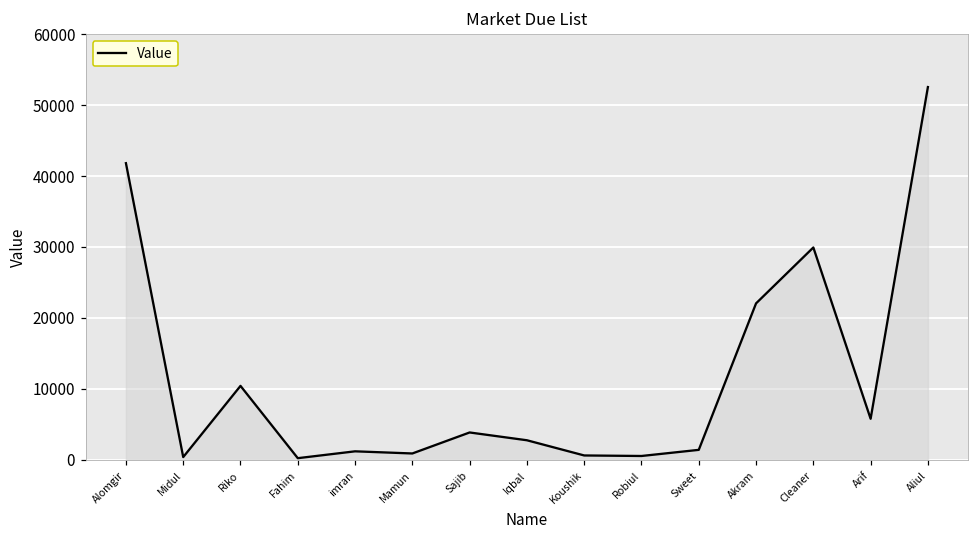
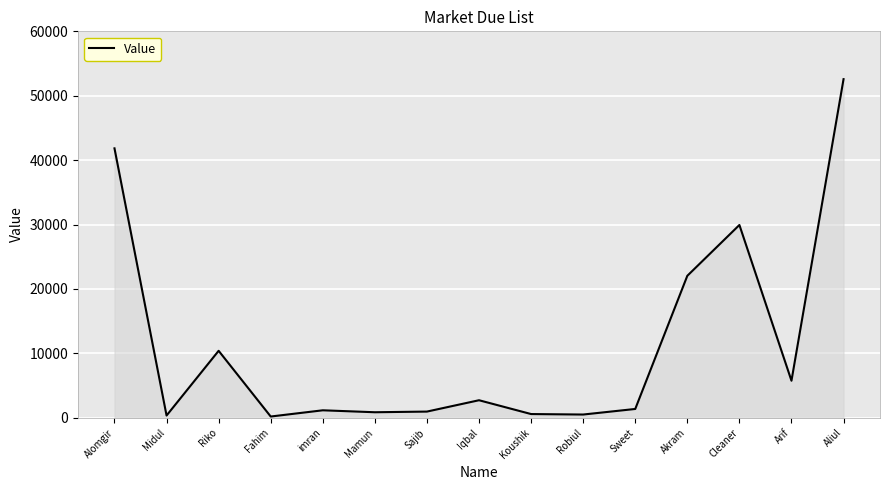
Sajib: 4000 -> 1000
